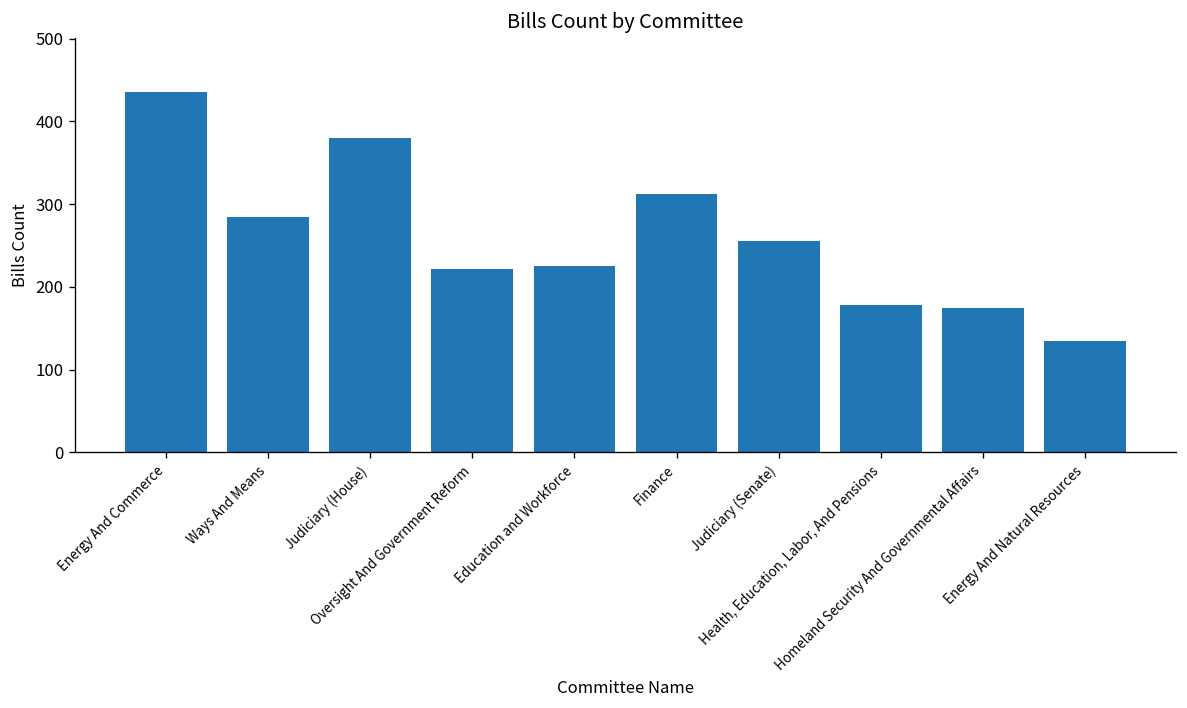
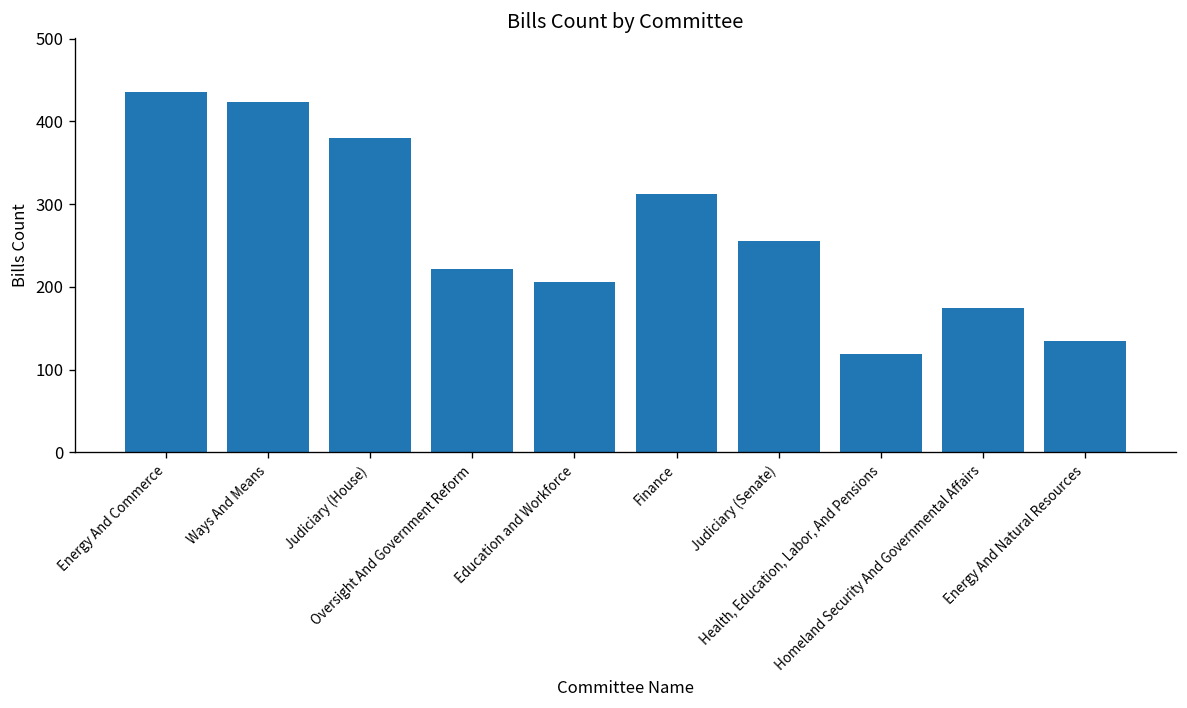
Ways And Means: 280 -> 420
Education and Workforce: 230 -> 210
Health, Education, Labor, And Pensions: 180 -> 120
